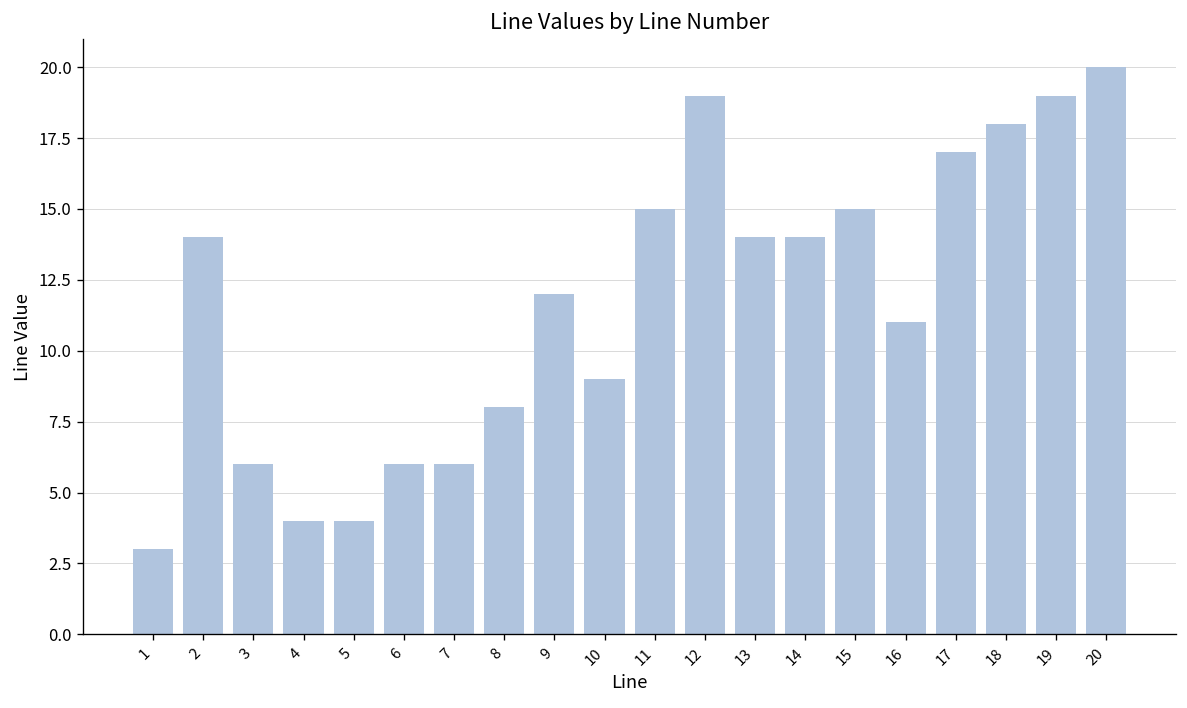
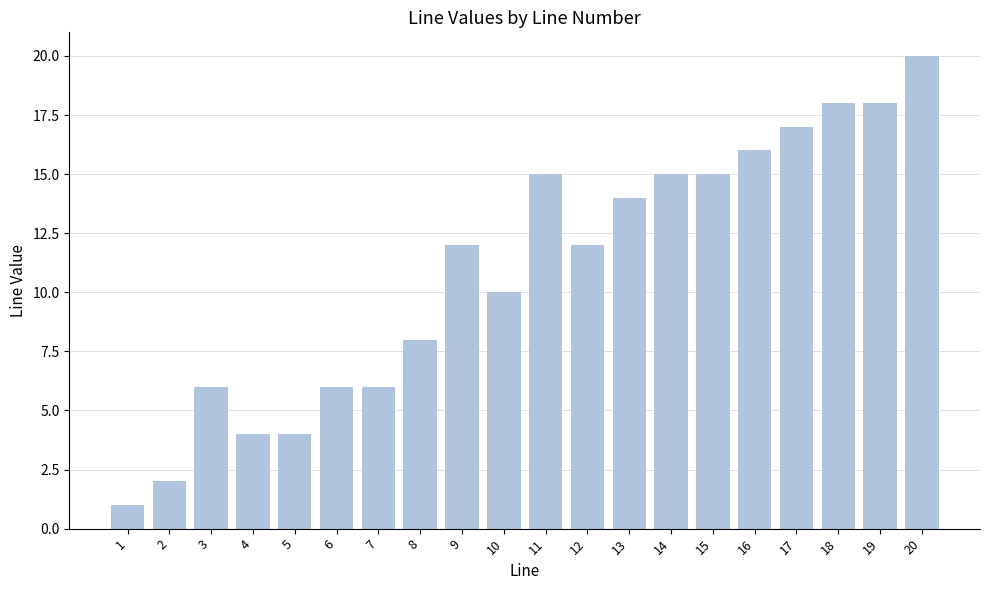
1: 3 -> 1
2: 14 -> 2
10: 9 -> 10
12: 19 -> 12
14: 14 -> 15
16: 11 -> 16
19: 19 -> 18
